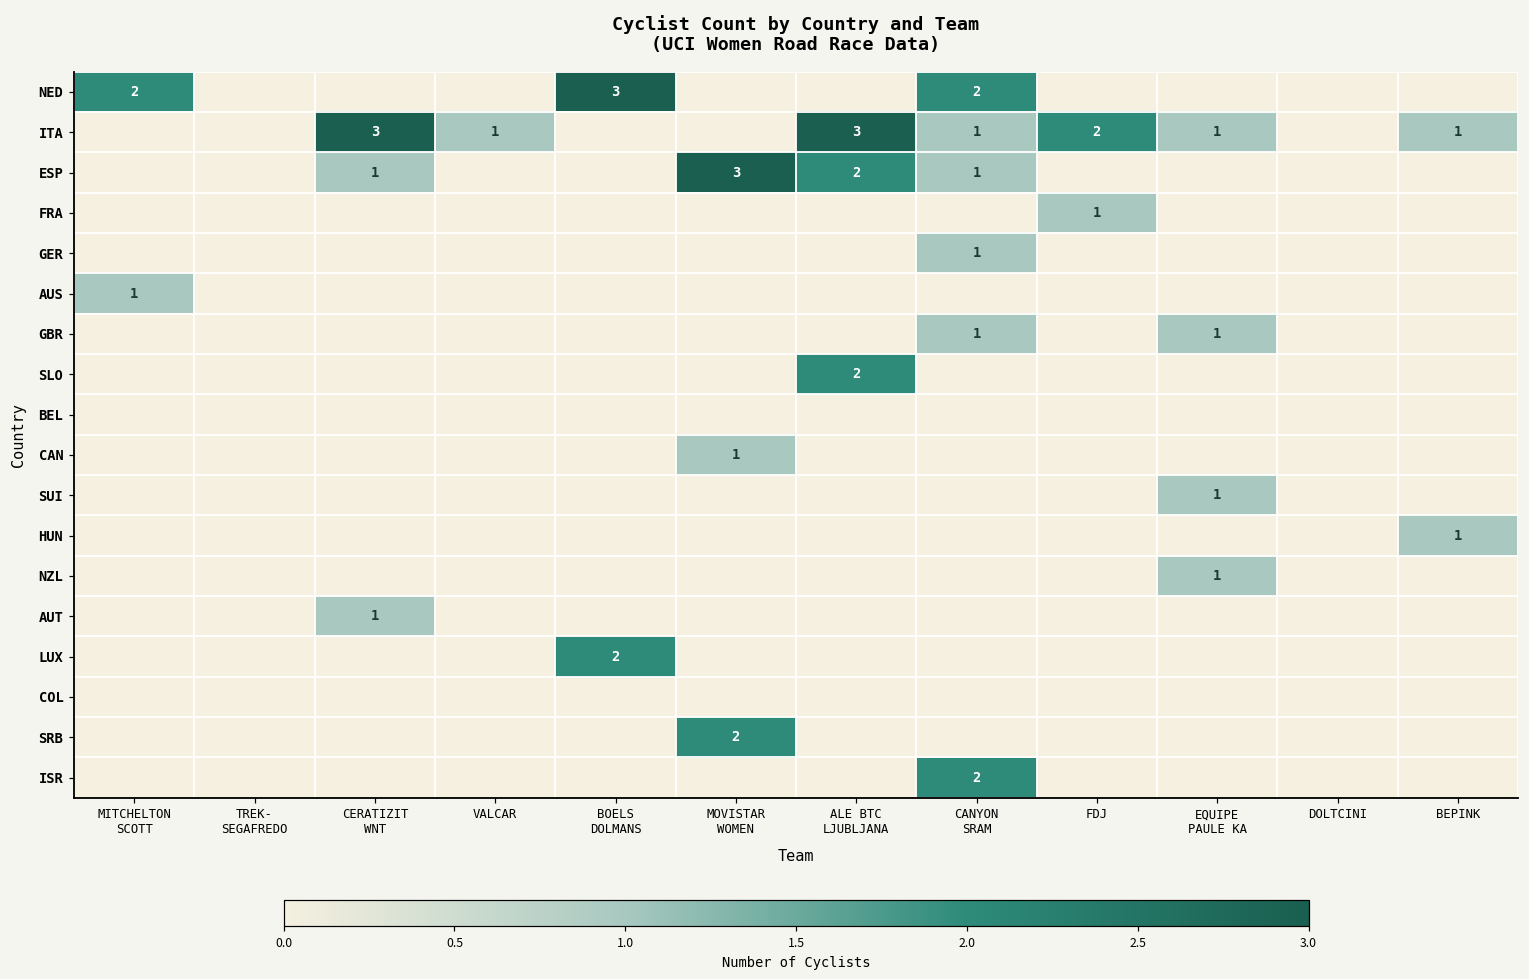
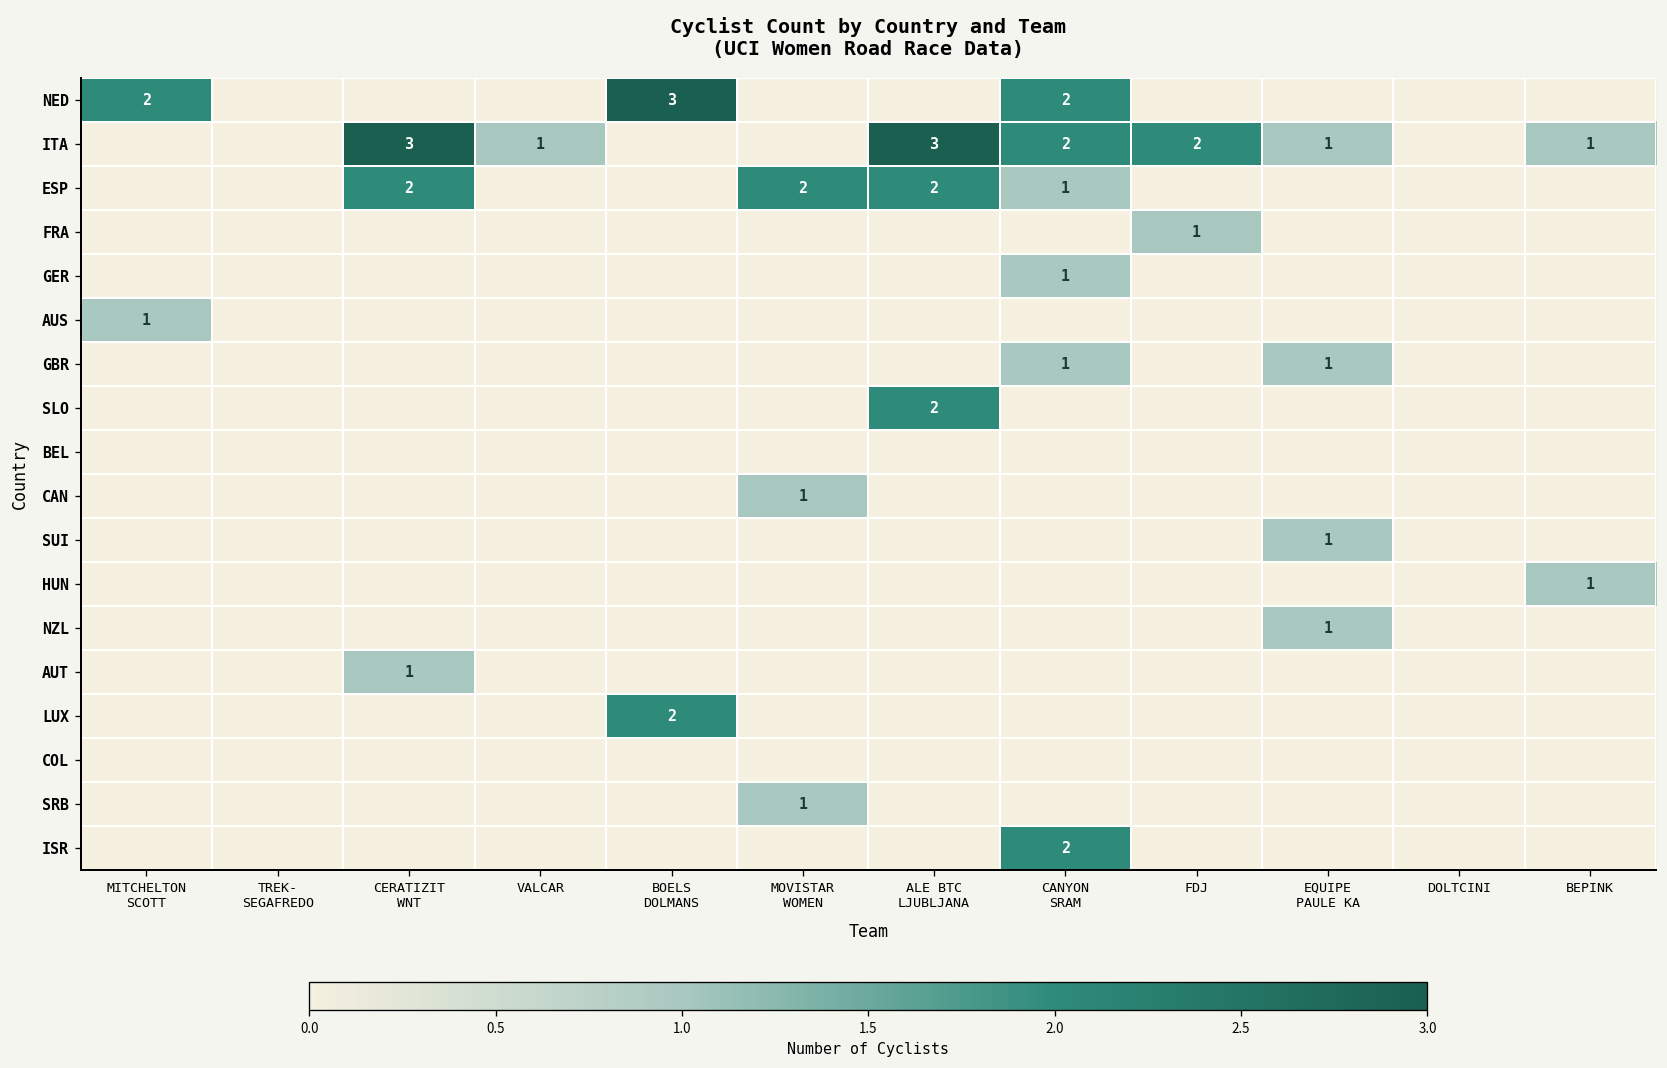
ITA, CANYON SRAM: 1 -> 2
ESP, CERATIZIT WNT: 1 -> 2
ESP, MOVISTAR WOMEN: 3 -> 2
SRB, MOVISTAR WOMEN: 2 -> 1
